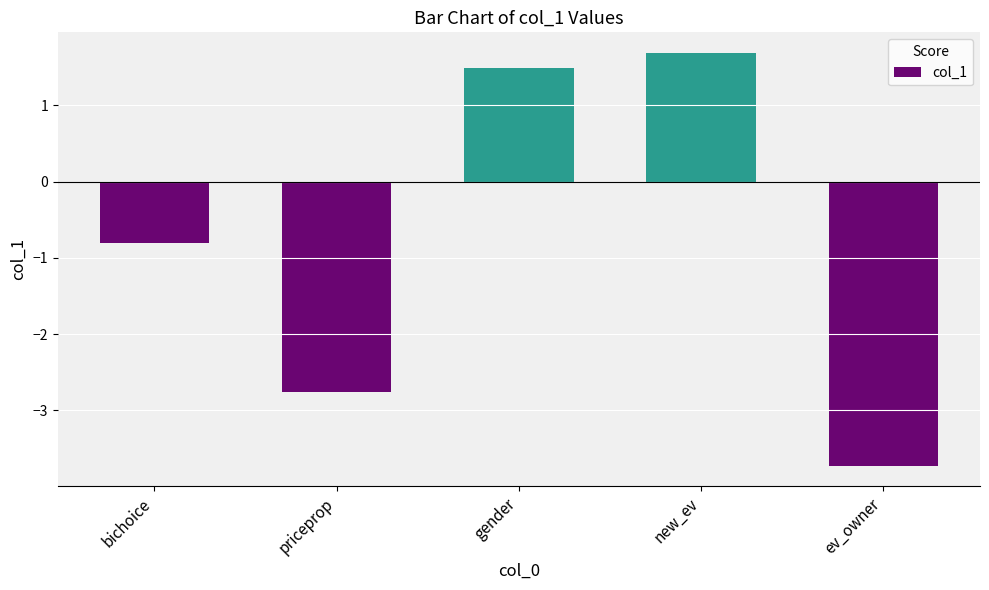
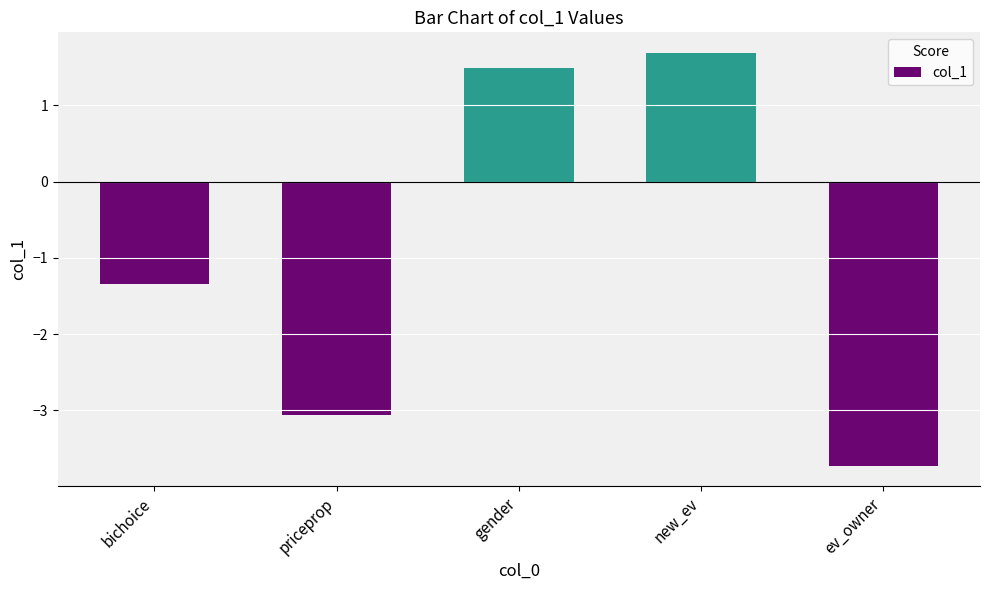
bichoice: -0.8 -> -1.3
priceprop: -2.8 -> -3.1
